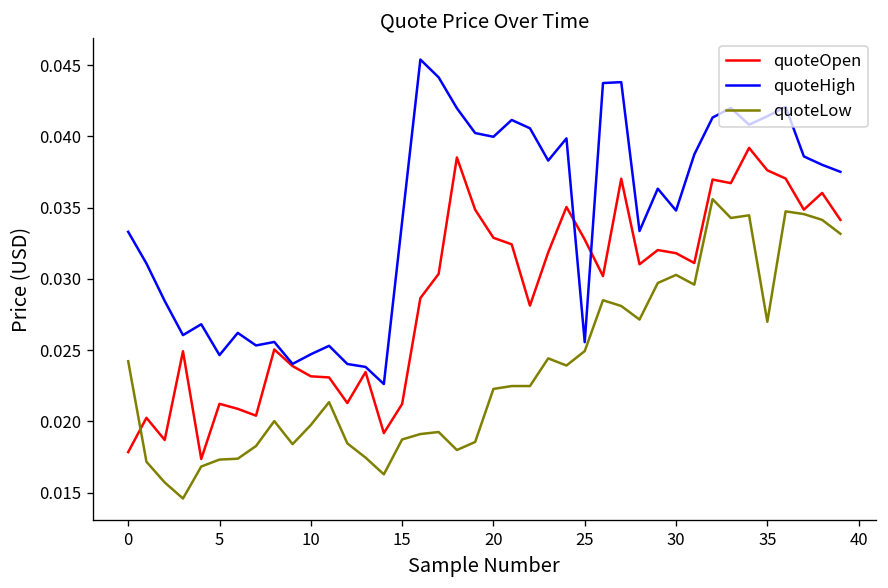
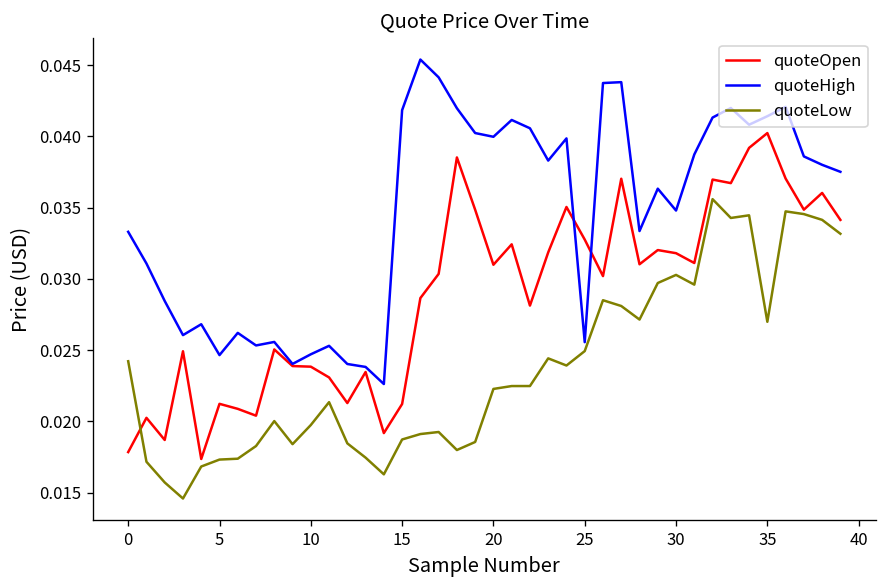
quoteOpen, 10: 0.0232 -> 0.0238
quoteHigh, 15: 0.0340 -> 0.0418
quoteOpen, 20: 0.0329 -> 0.0310
quoteOpen, 35: 0.0376 -> 0.0402
